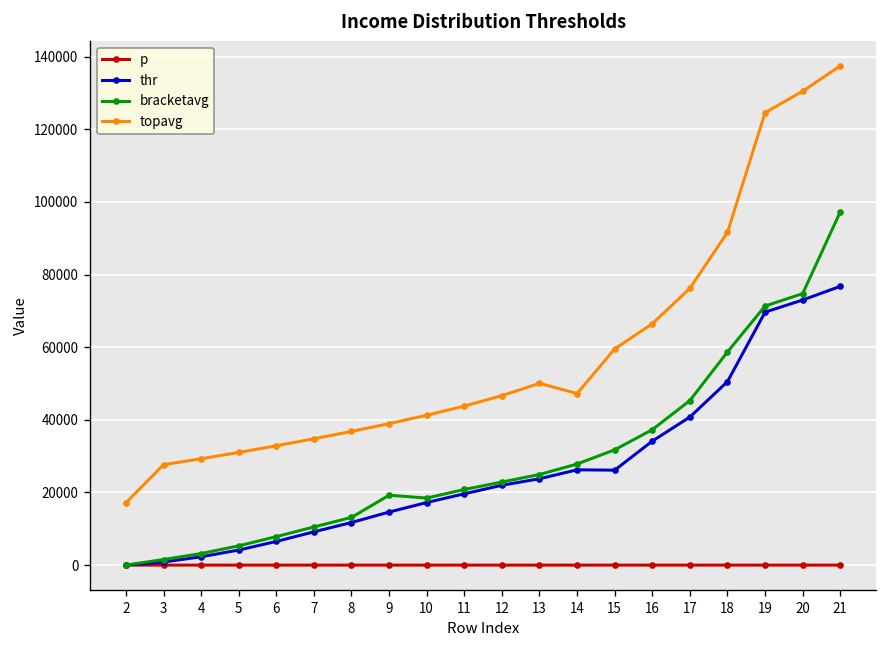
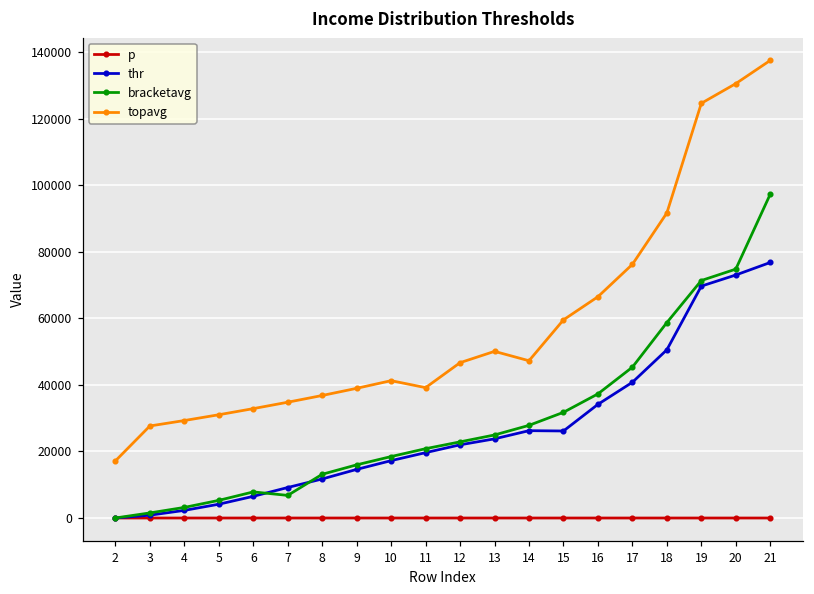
bracketavg, 7: 11000 -> 7000
bracketavg, 9: 19000 -> 16000
topavg, 11: 44000 -> 39000
